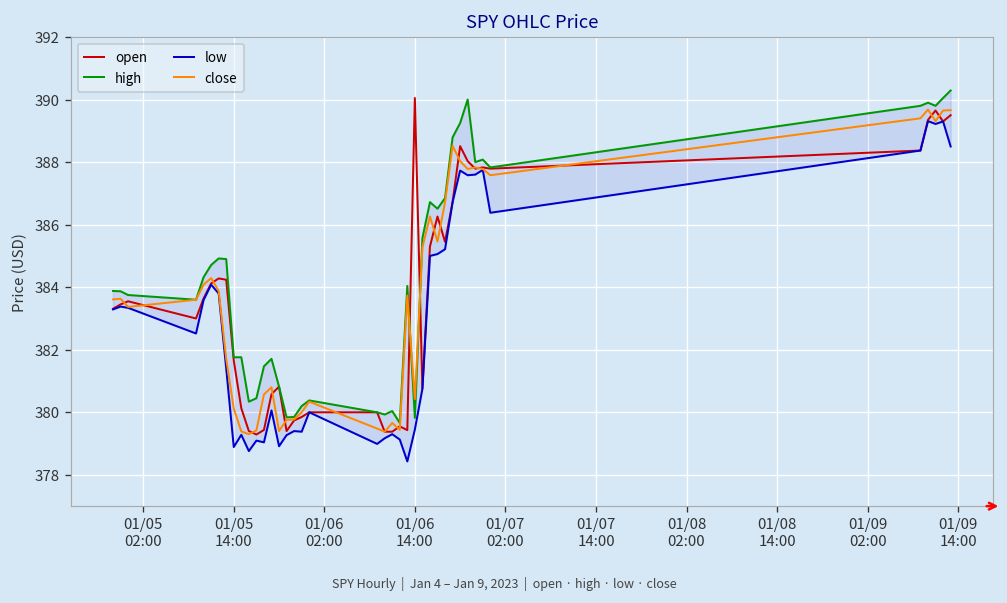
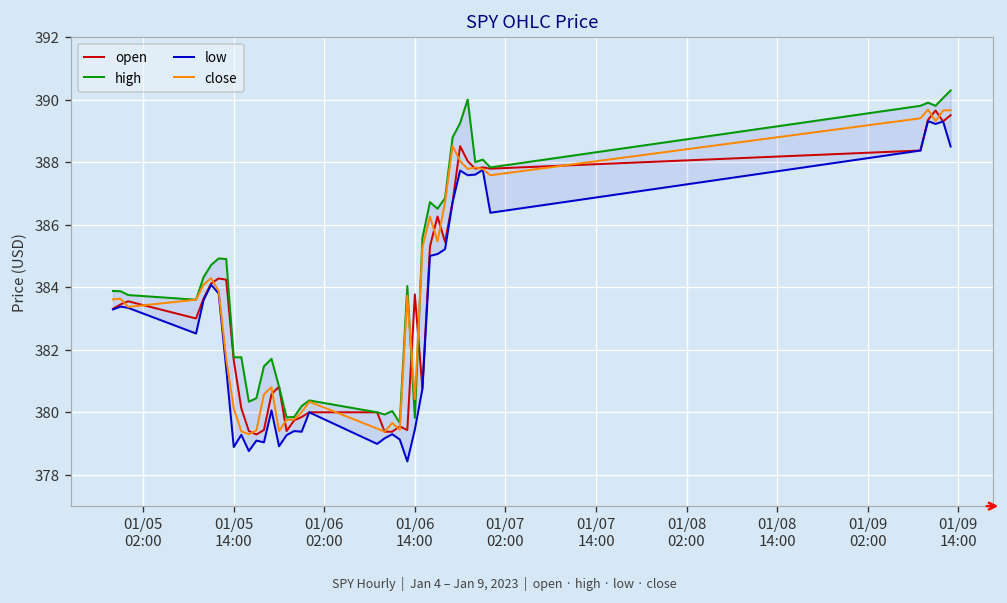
open, 01/06 14:00: 390.1 -> 383.8
